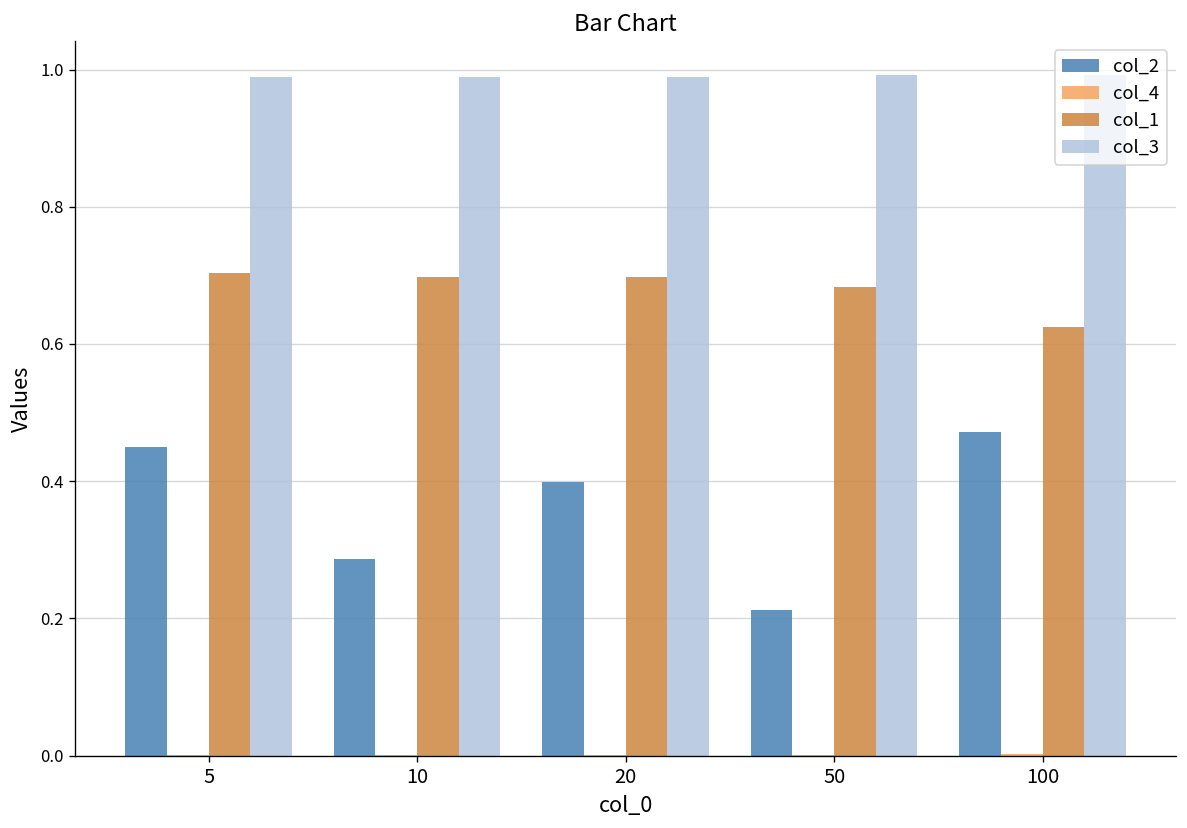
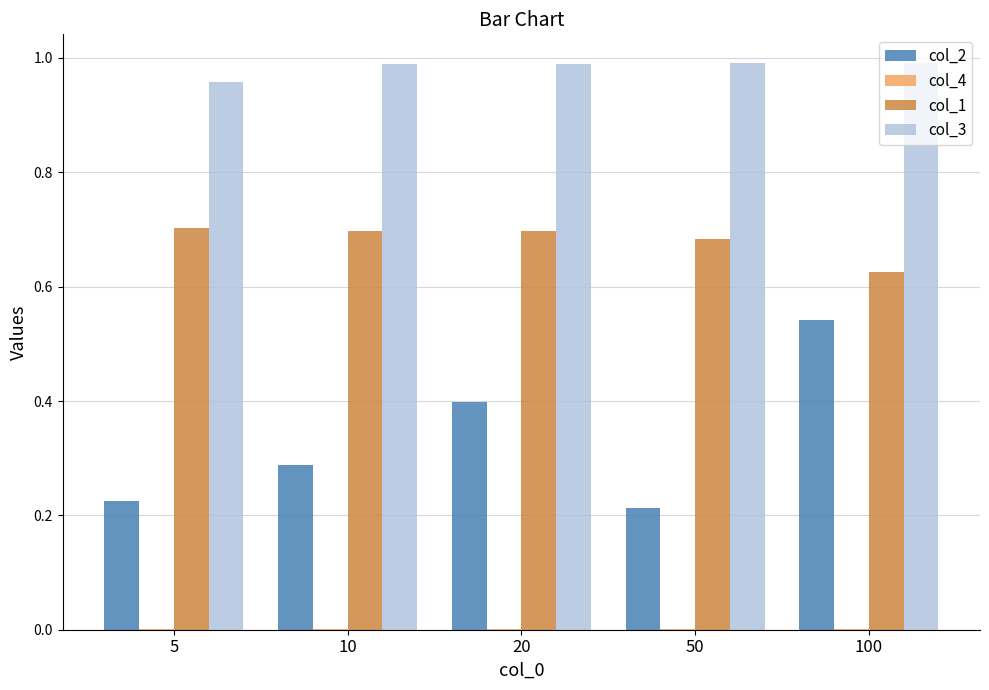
col_2, 5: 0.45 -> 0.23
col_3, 5: 0.99 -> 0.96
col_2, 100: 0.47 -> 0.54
